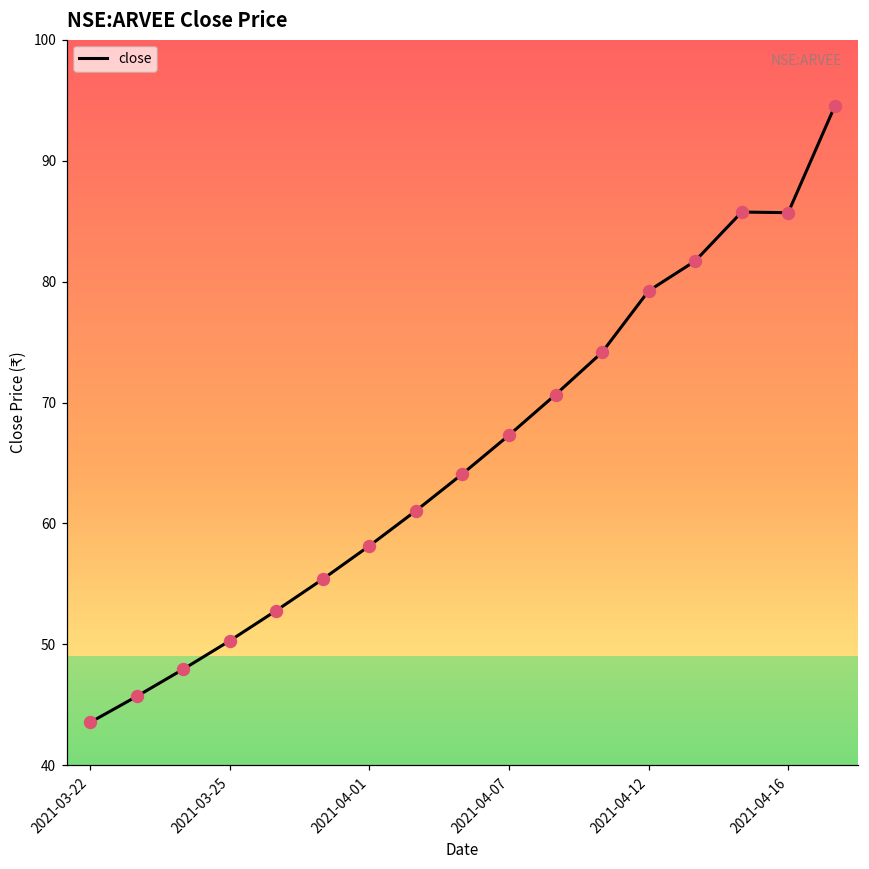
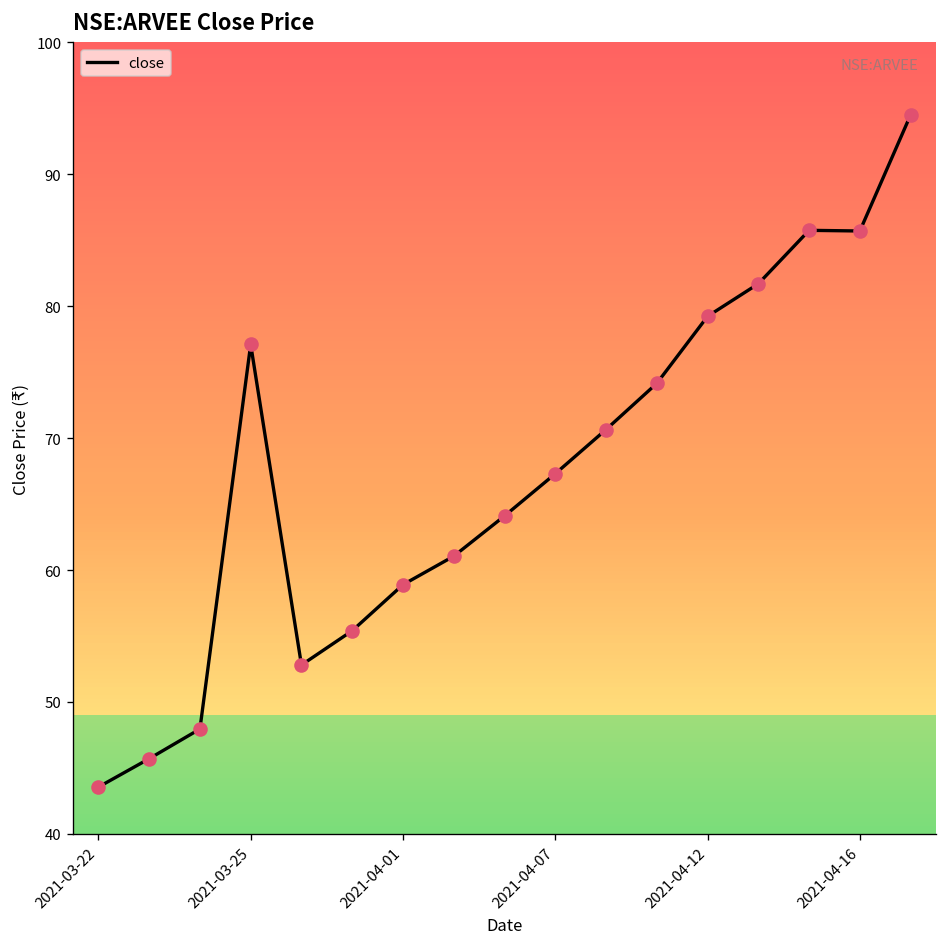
2021-03-25: 50.3 -> 77.1
2021-04-01: 58.2 -> 58.9
